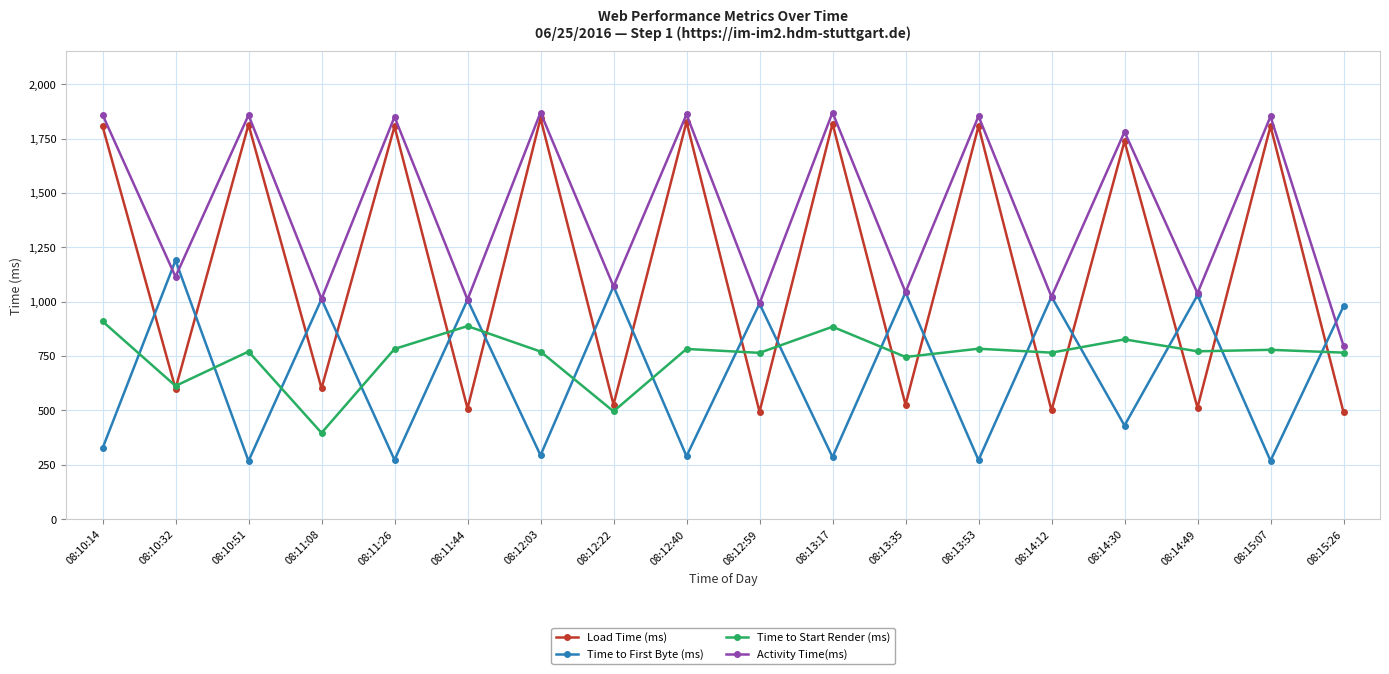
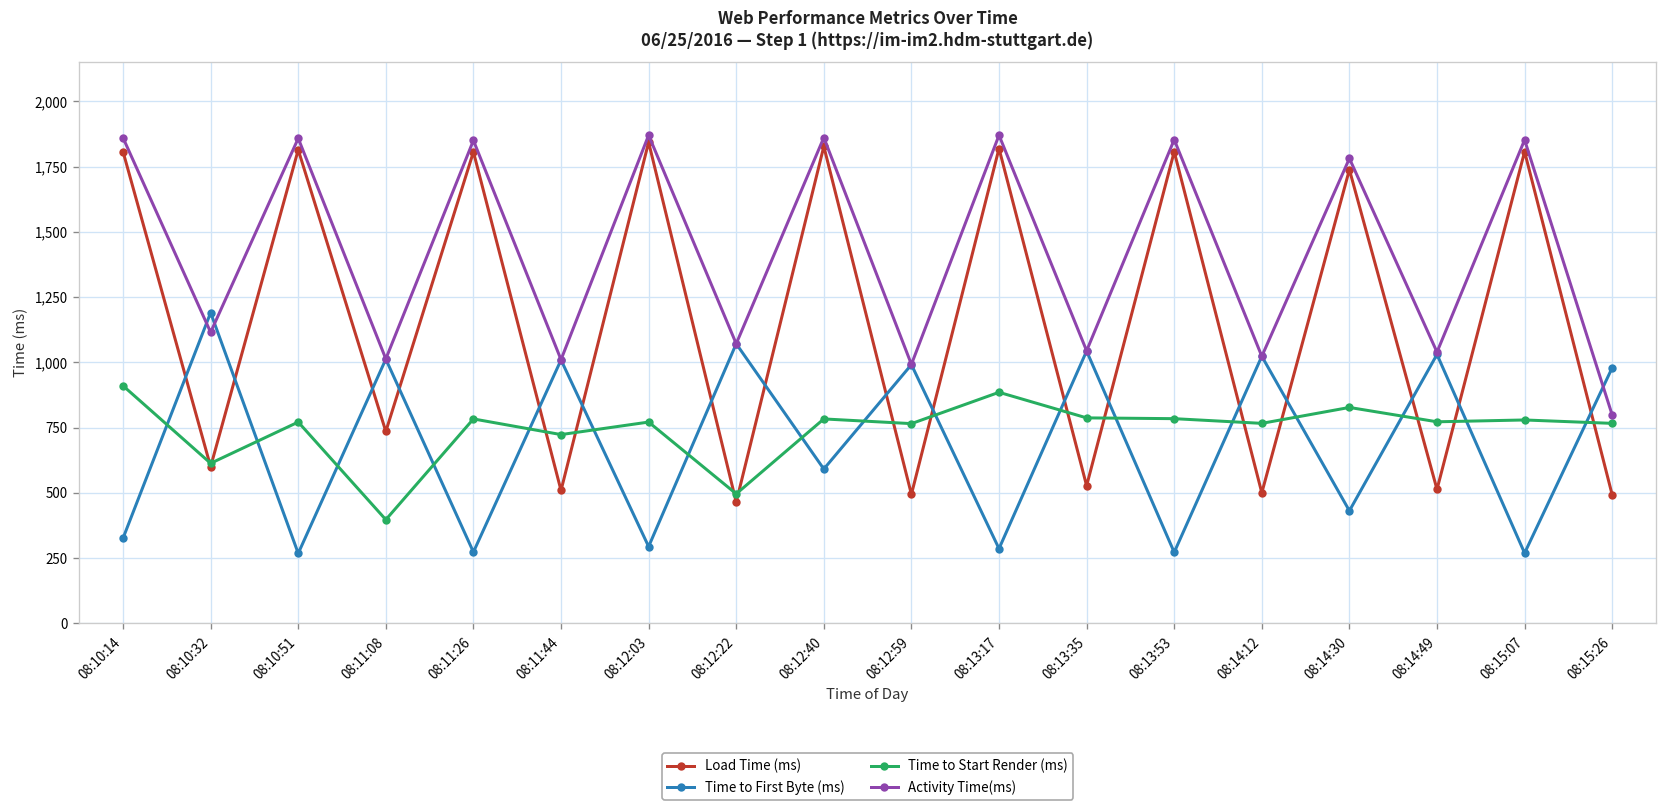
Load Time (ms), 08:11:08: 600 -> 740
Time to Start Render (ms), 08:11:44: 890 -> 720
Load Time (ms), 08:12:22: 530 -> 460
Time to First Byte (ms), 08:12:40: 290 -> 590
Time to Start Render (ms), 08:13:35: 750 -> 790
